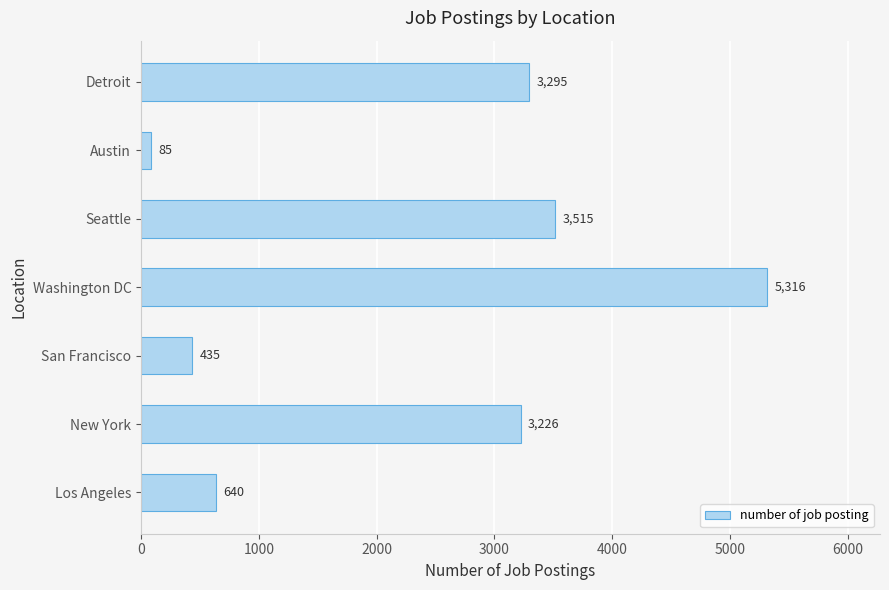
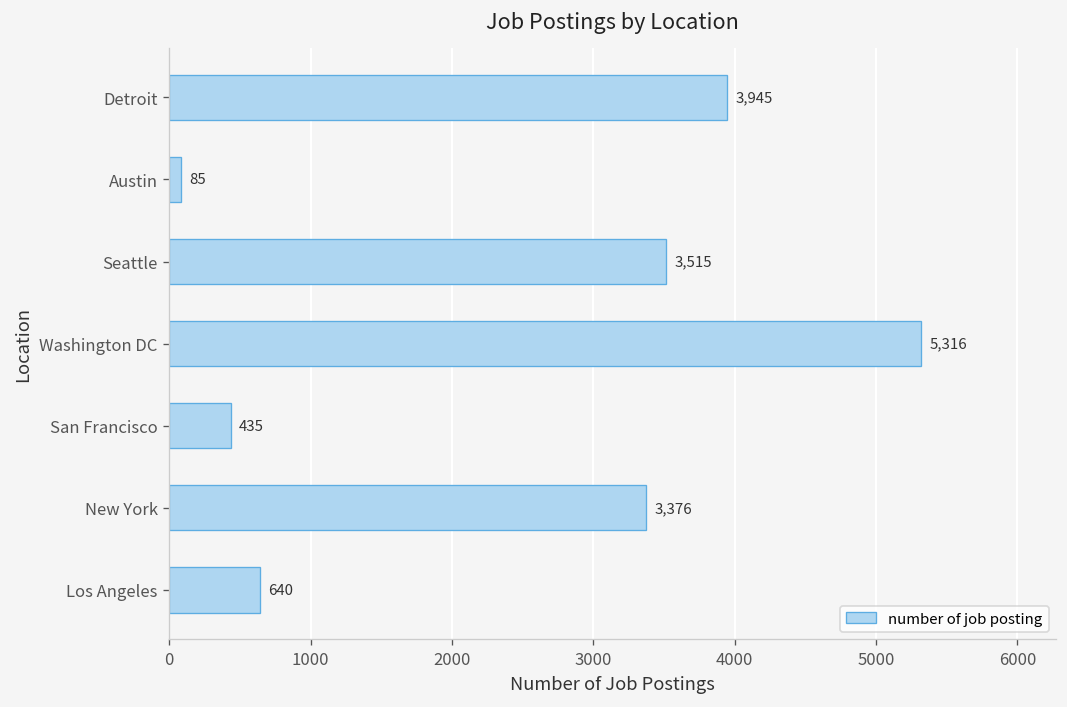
Detroit: 3,295 -> 3,945
New York: 3,226 -> 3,376
